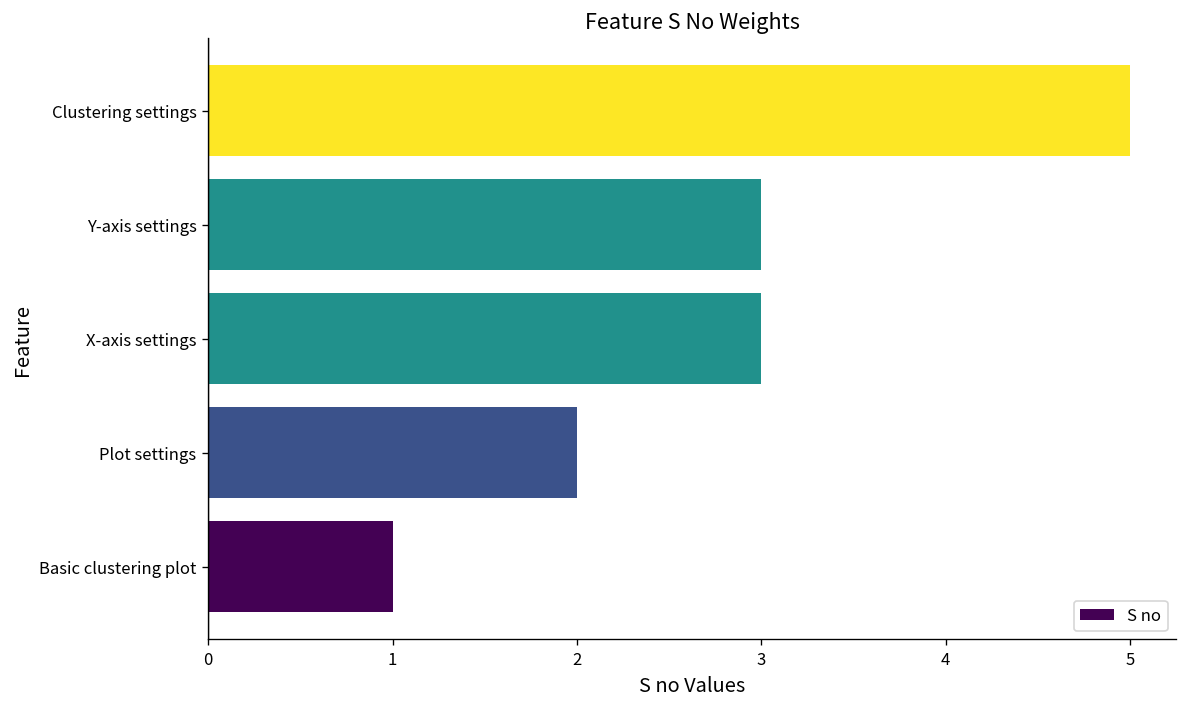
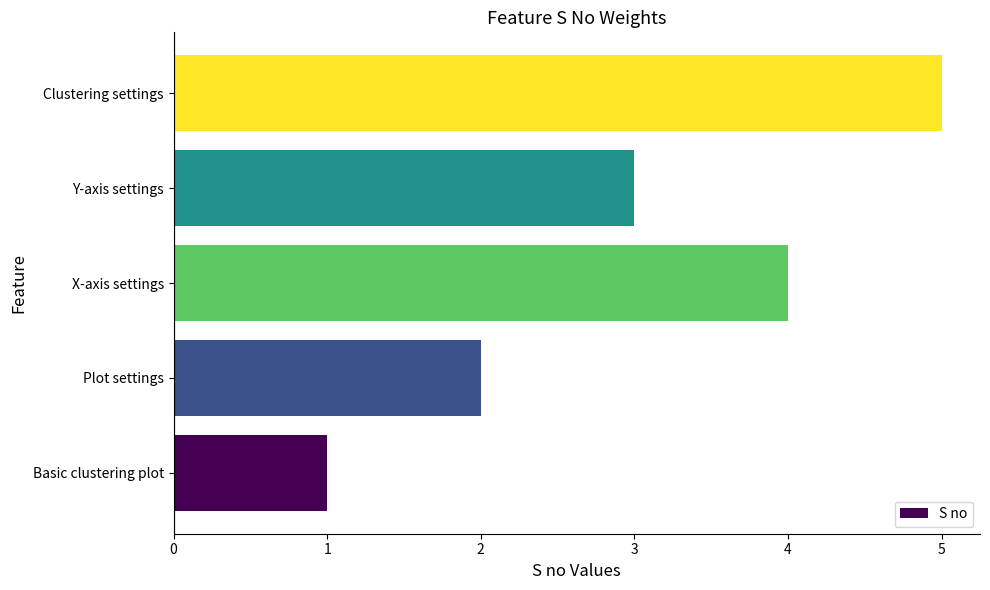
X-axis settings: 3 -> 4
